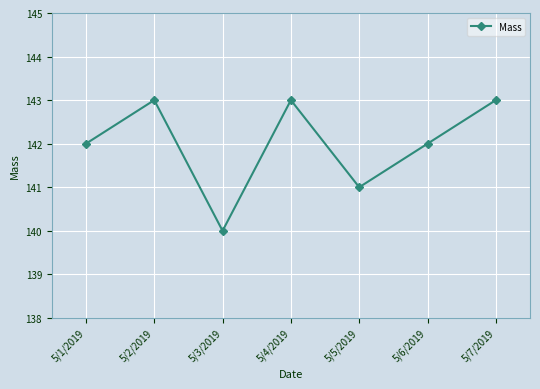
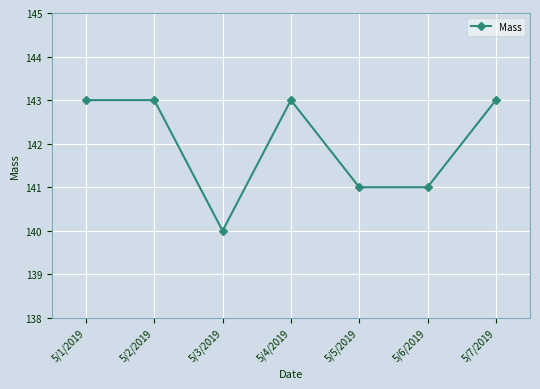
5/1/2019: 142 -> 143
5/6/2019: 142 -> 141
